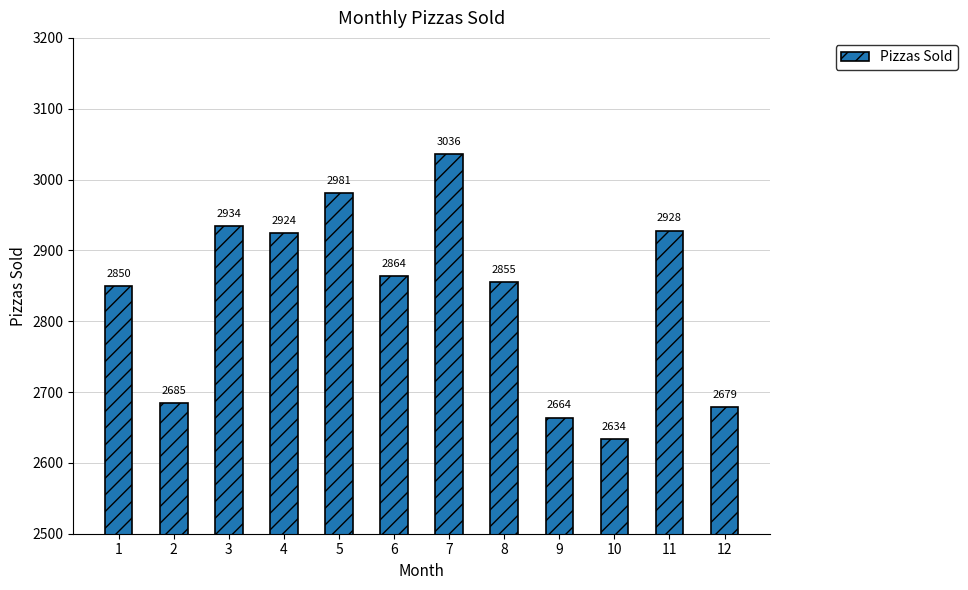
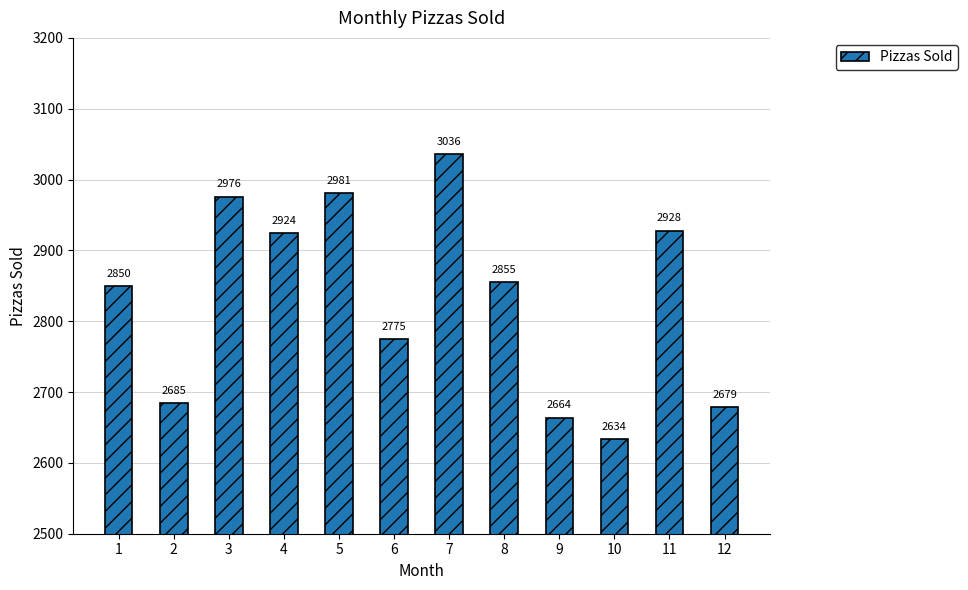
3: 2934 -> 2976
6: 2864 -> 2775
